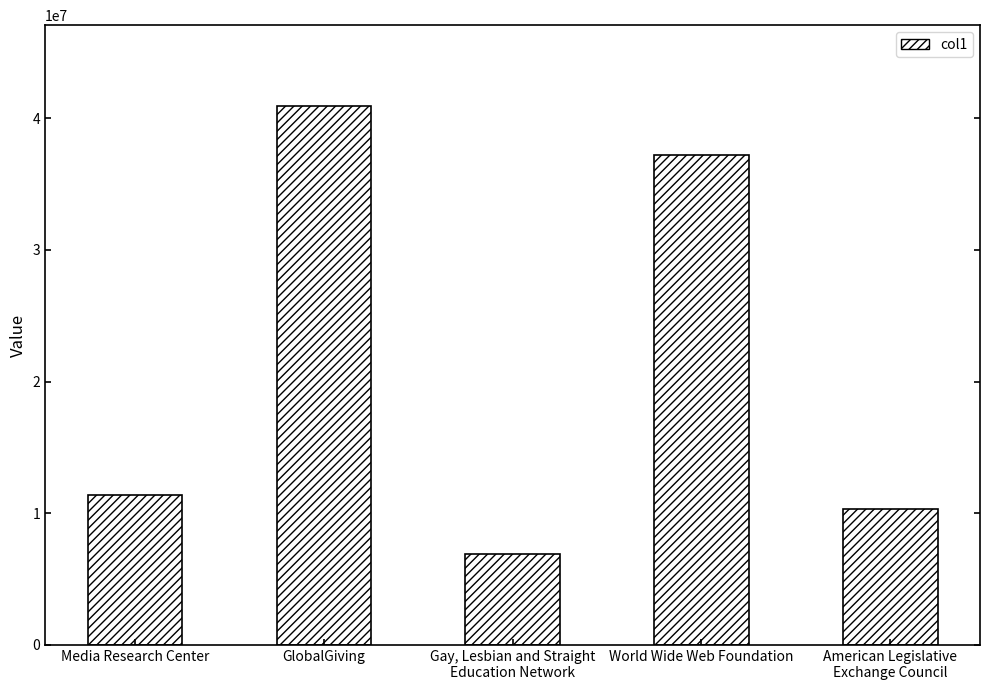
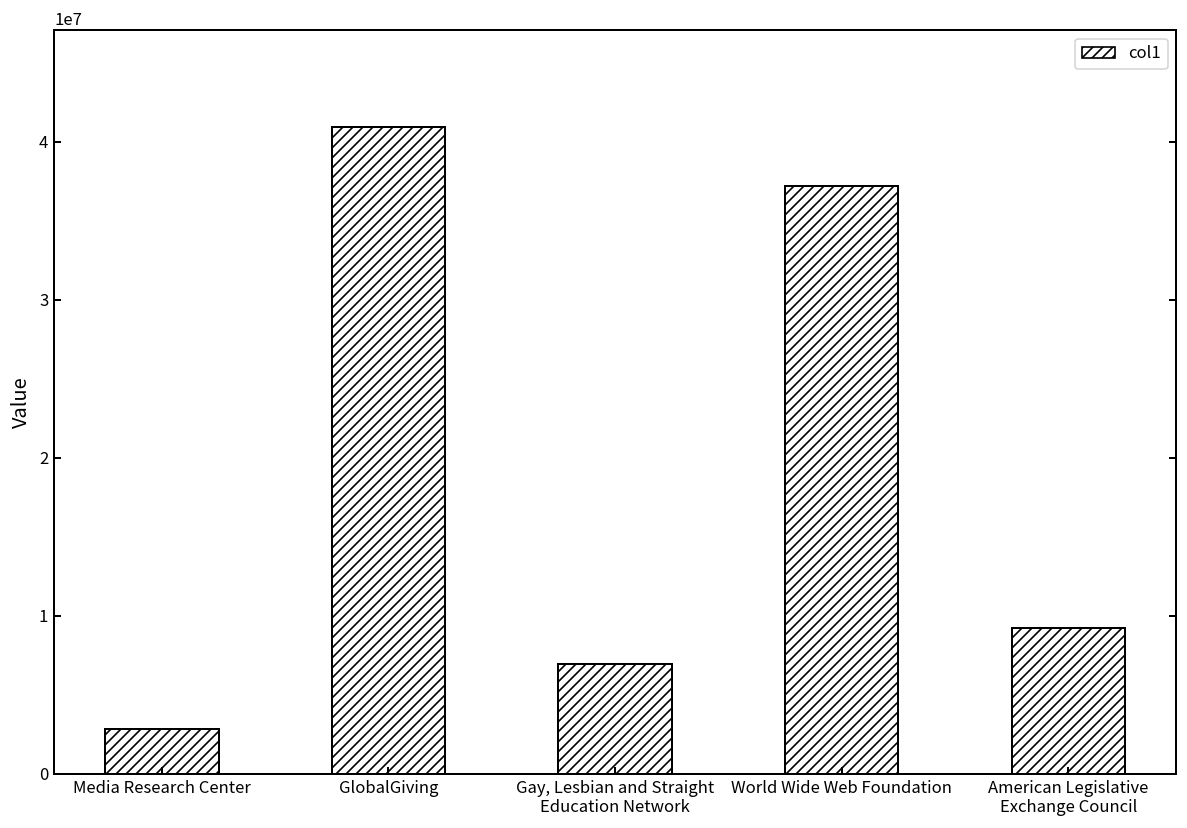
Media Research Center: 11400000 -> 2800000
American Legislative Exchange Council: 10300000 -> 9300000
